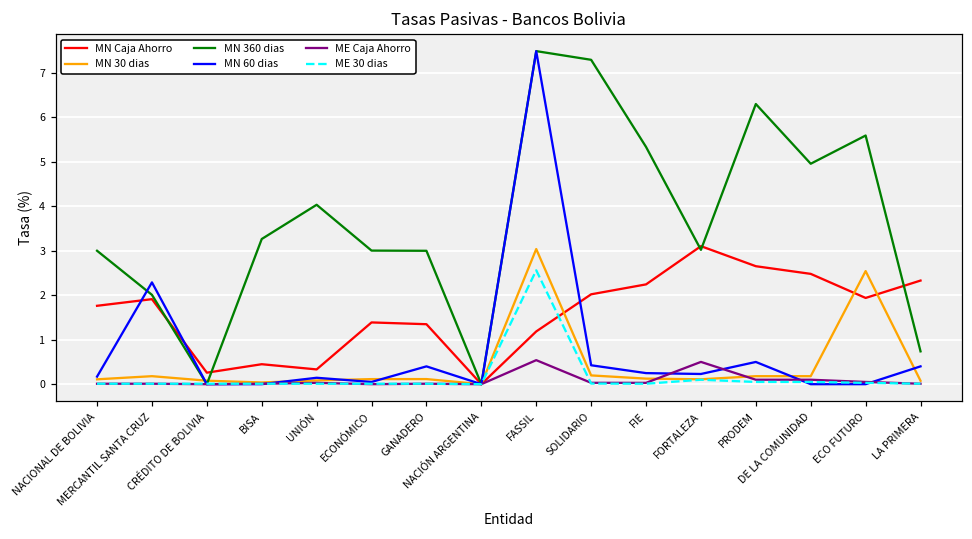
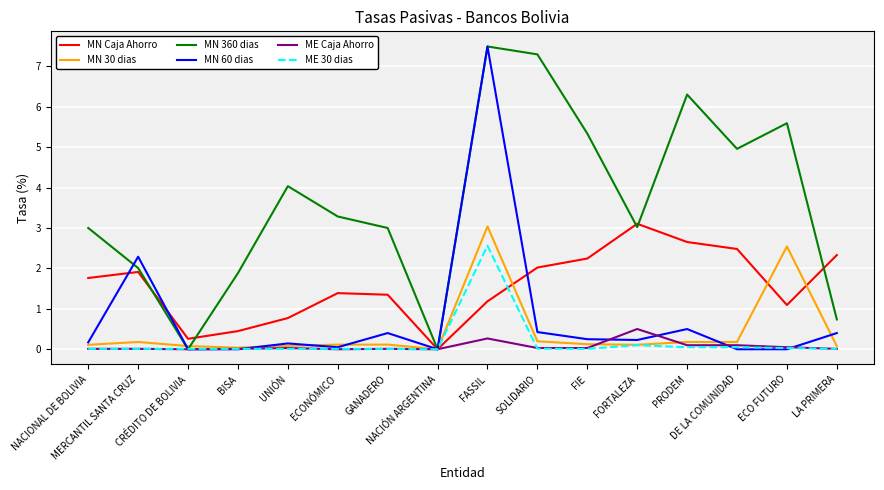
MN 360 dias, BISA: 3.3 -> 1.9
MN Caja Ahorro, UNIÓN: 0.3 -> 0.8
MN 360 dias, ECONÓMICO: 3.0 -> 3.3
ME Caja Ahorro, FASSIL: 0.5 -> 0.3
MN Caja Ahorro, ECO FUTURO: 1.9 -> 1.1
